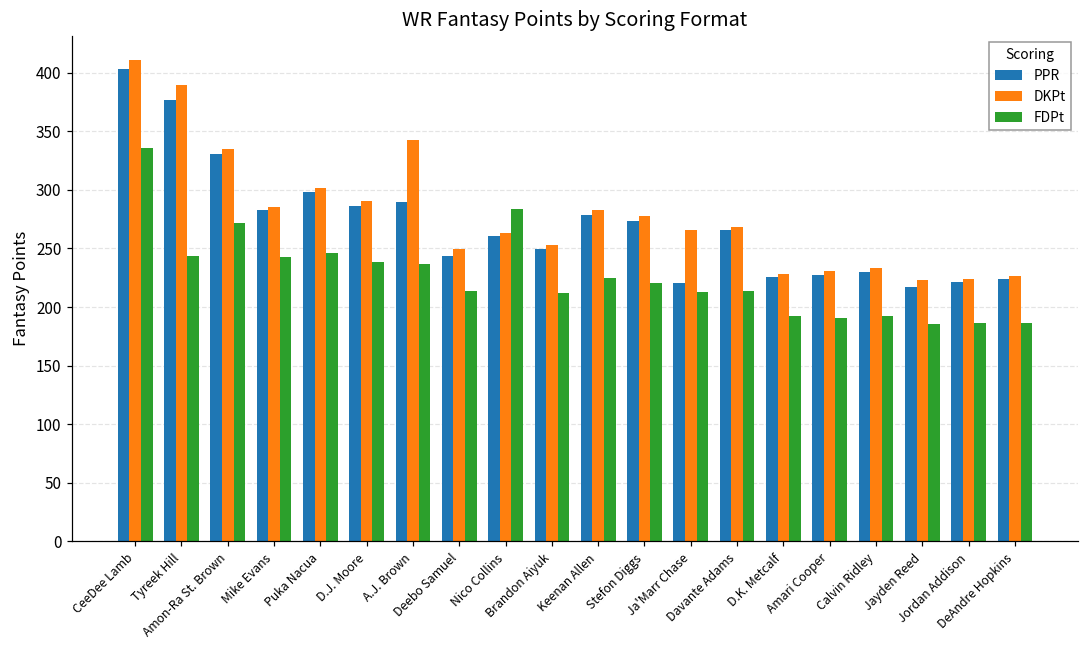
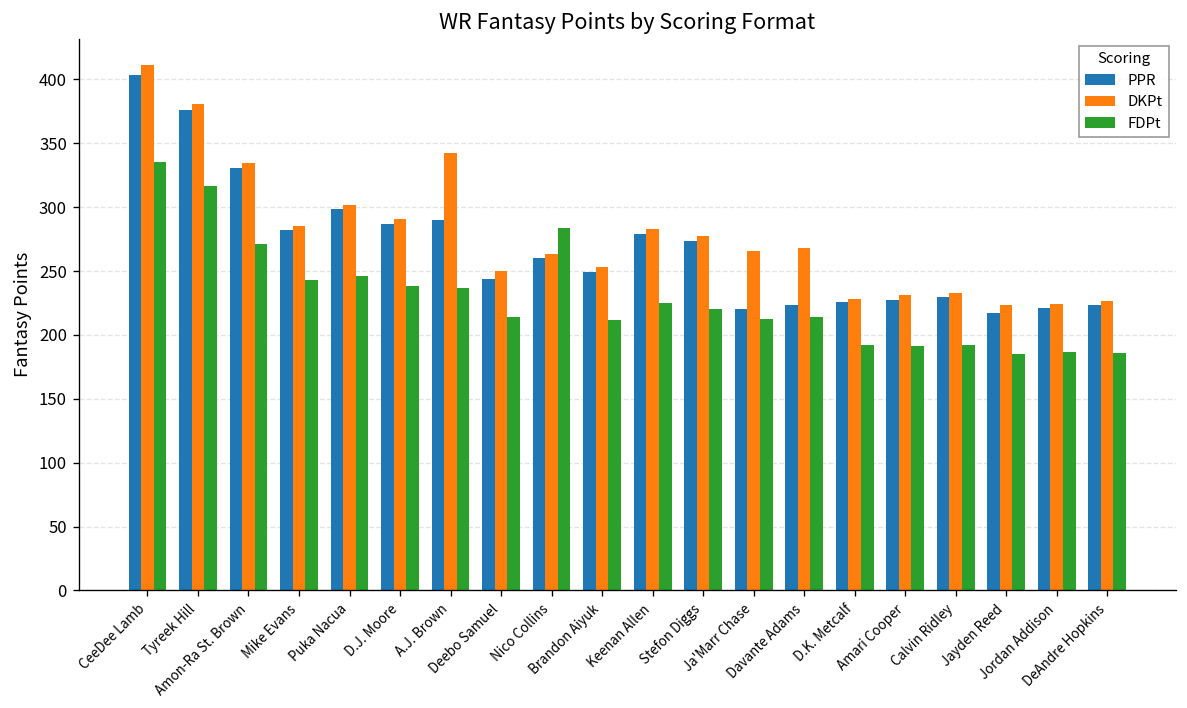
DKPt, Tyreek Hill: 390 -> 380
FDPt, Tyreek Hill: 244 -> 317
PPR, Davante Adams: 265 -> 223
